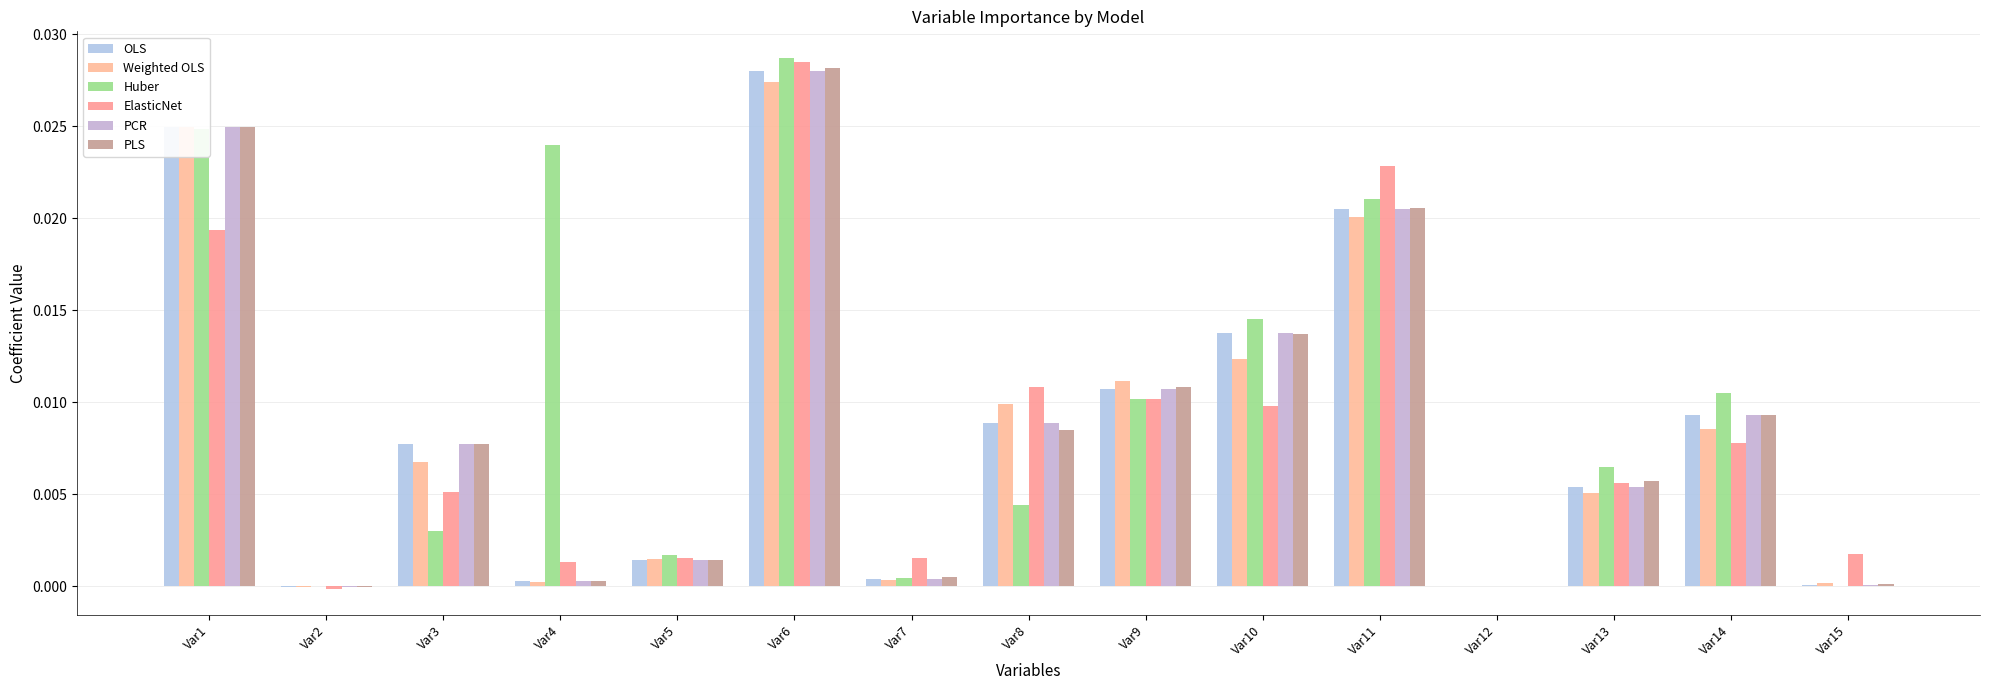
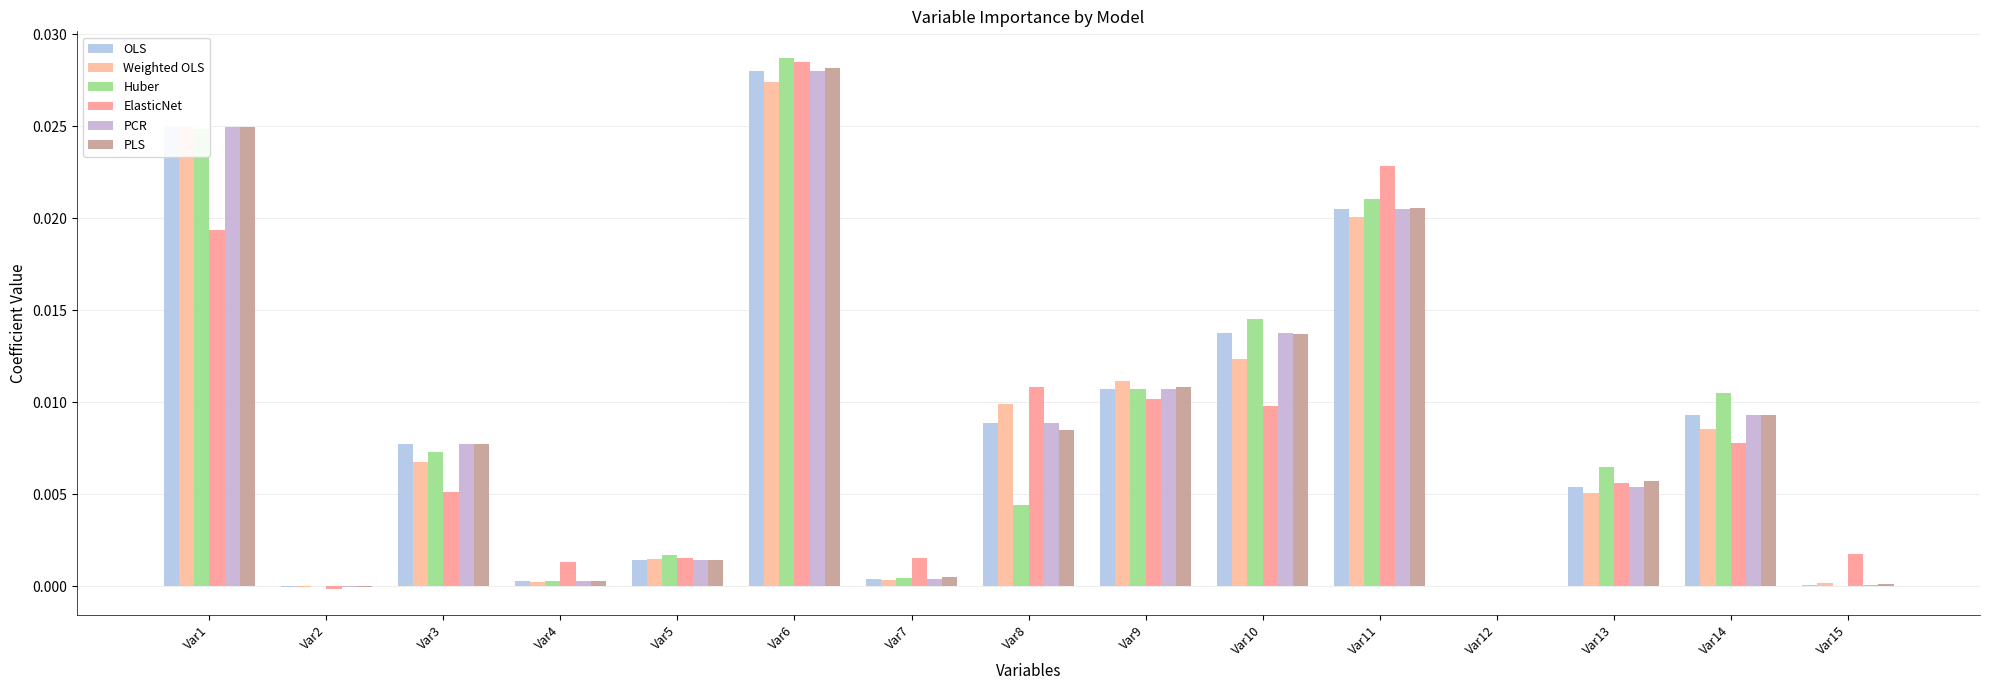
Huber, Var3: 0.0030 -> 0.0073
Huber, Var4: 0.0240 -> 0.0003
Huber, Var9: 0.0102 -> 0.0107
